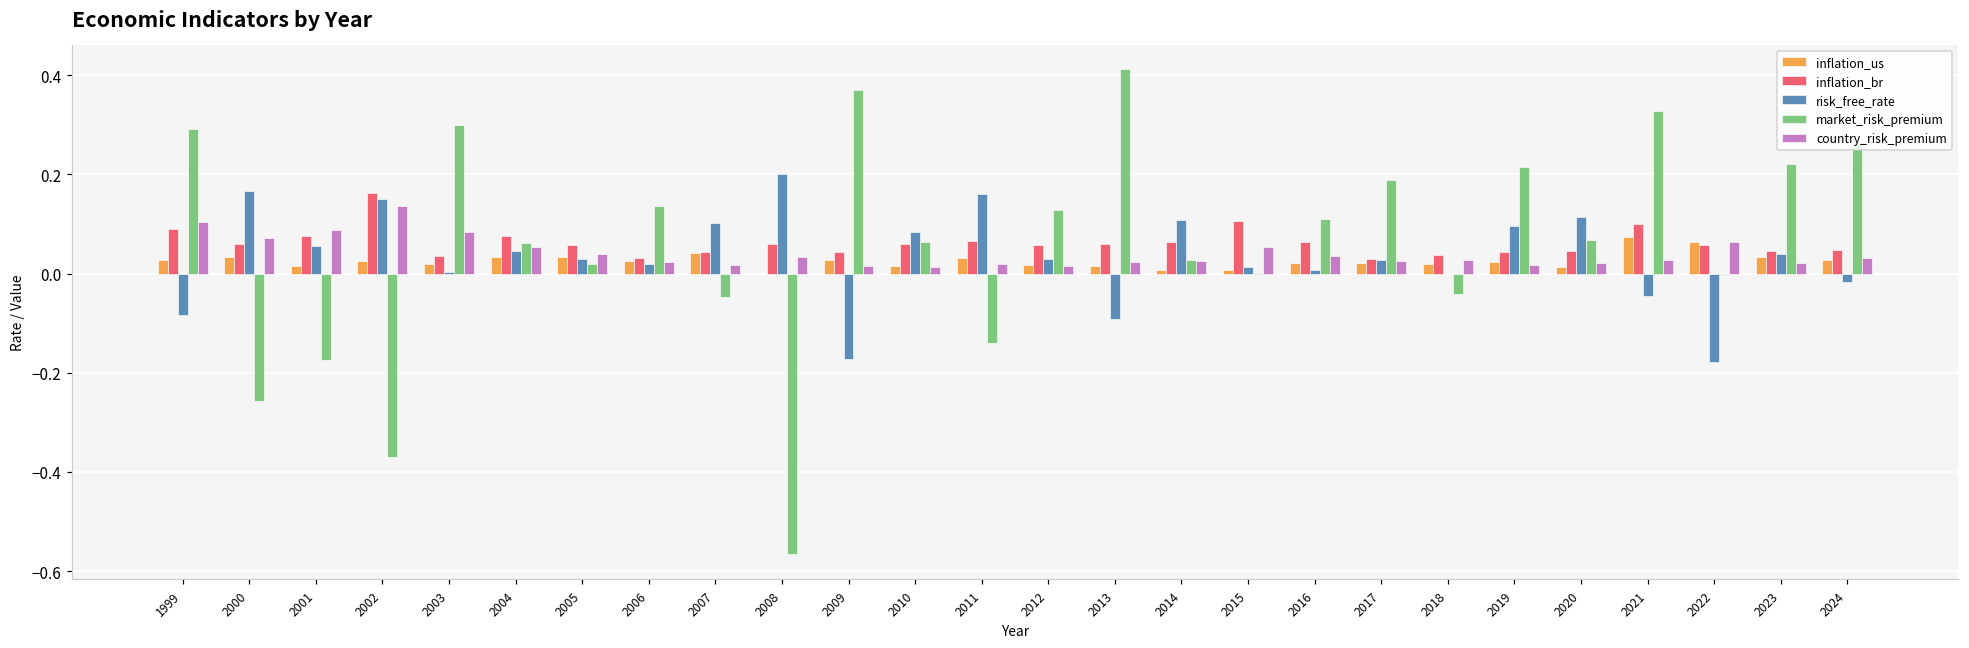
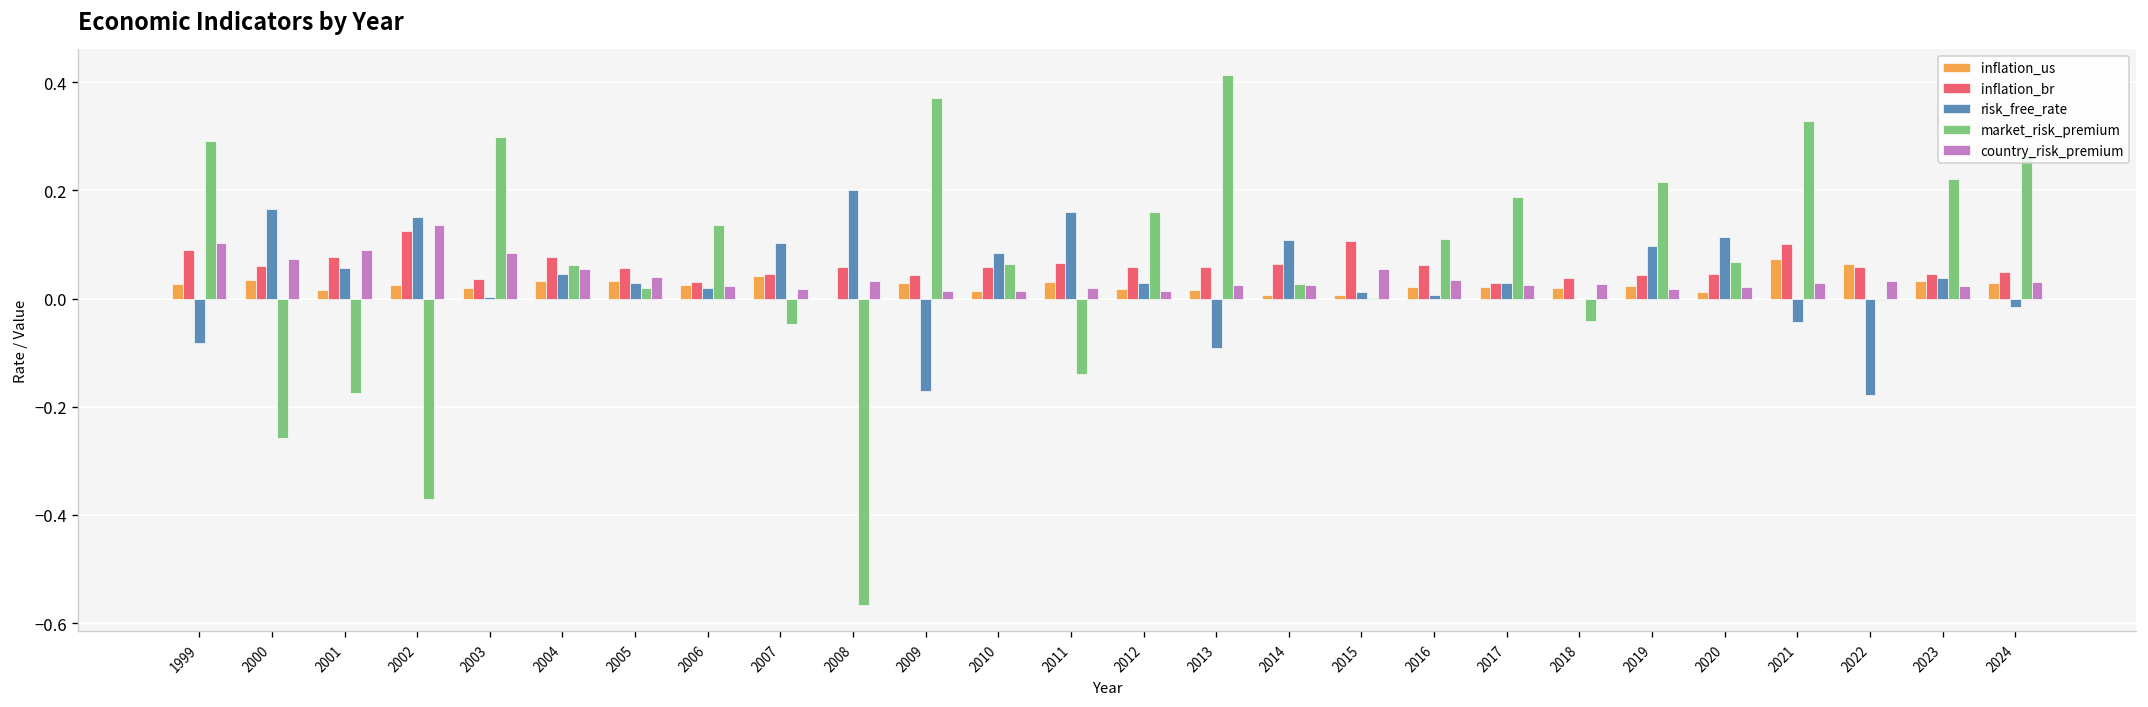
inflation_br, 2002: 0.16 -> 0.13
market_risk_premium, 2012: 0.13 -> 0.16
country_risk_premium, 2022: 0.06 -> 0.03
